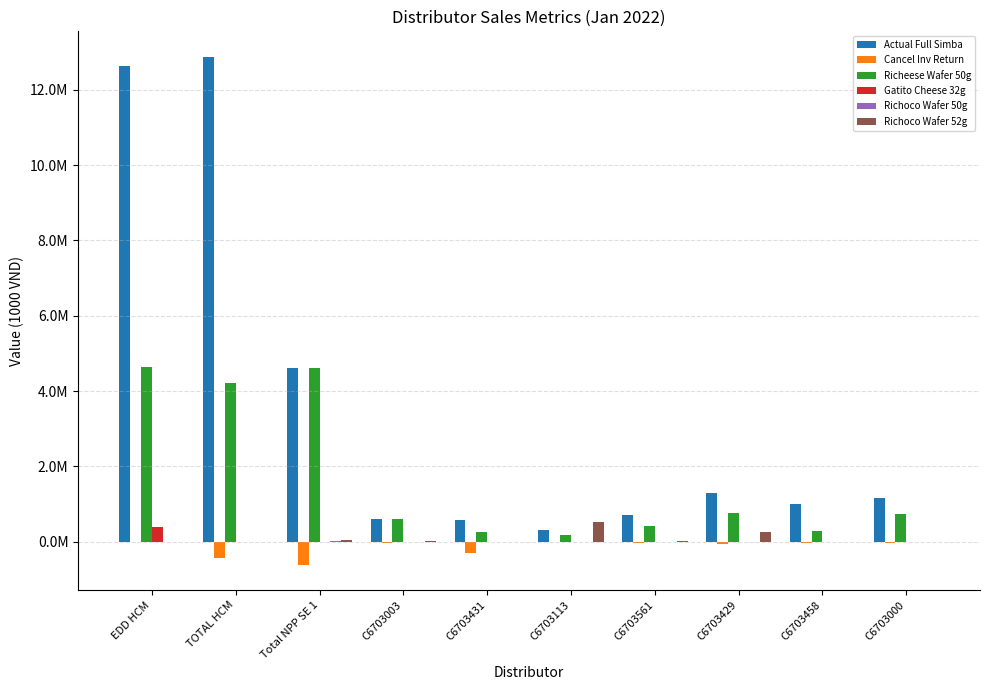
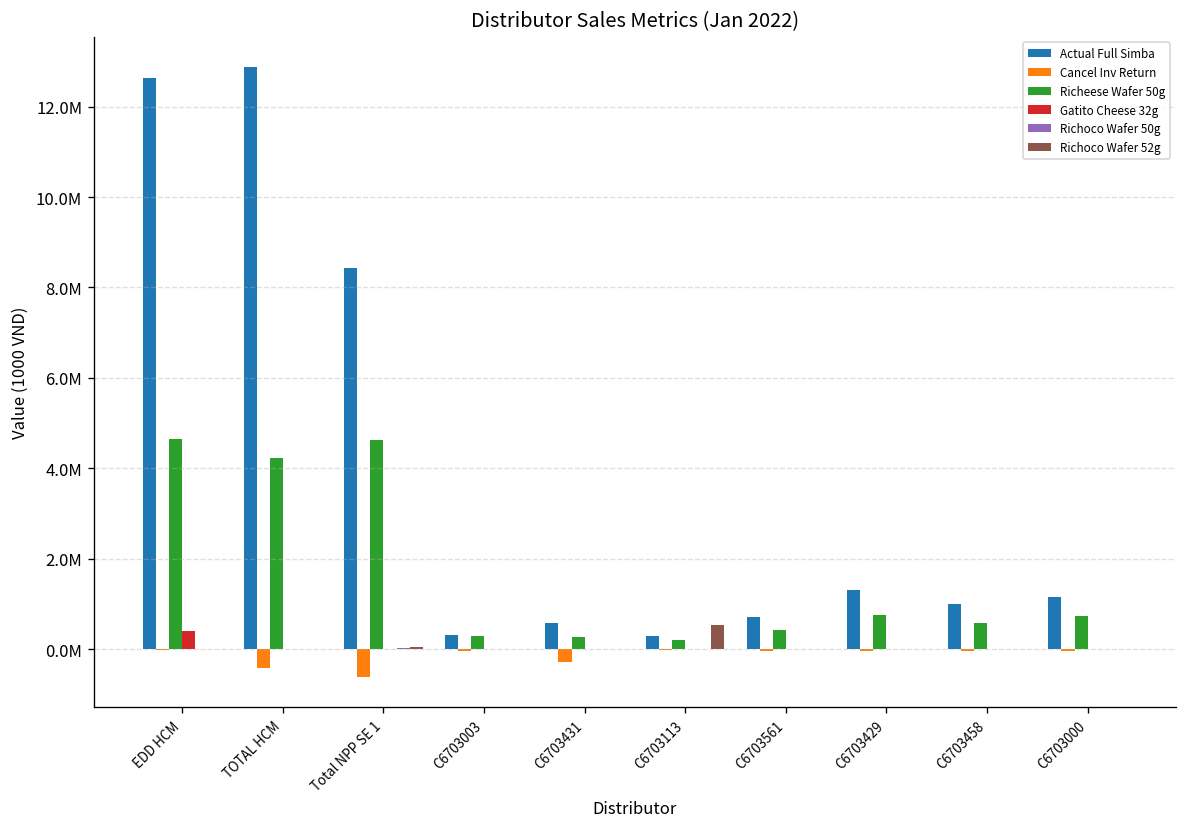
Actual Full Simba, Total NPP SE 1: 4600000 -> 8400000
Actual Full Simba, C6703003: 600000 -> 300000
Richeese Wafer 50g, C6703003: 600000 -> 300000
Richoco Wafer 52g, C6703429: 300000 -> 0
Richeese Wafer 50g, C6703458: 300000 -> 600000
